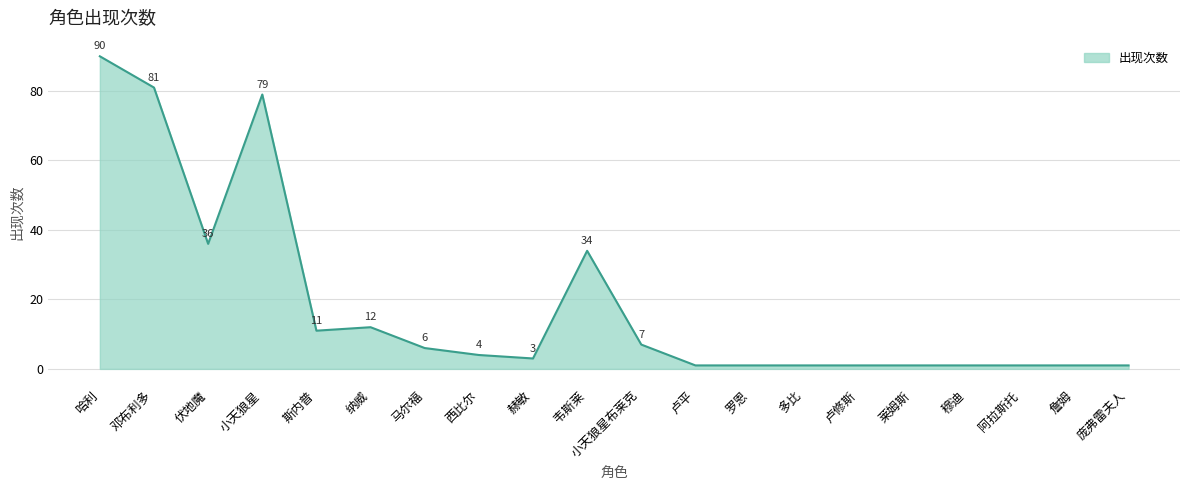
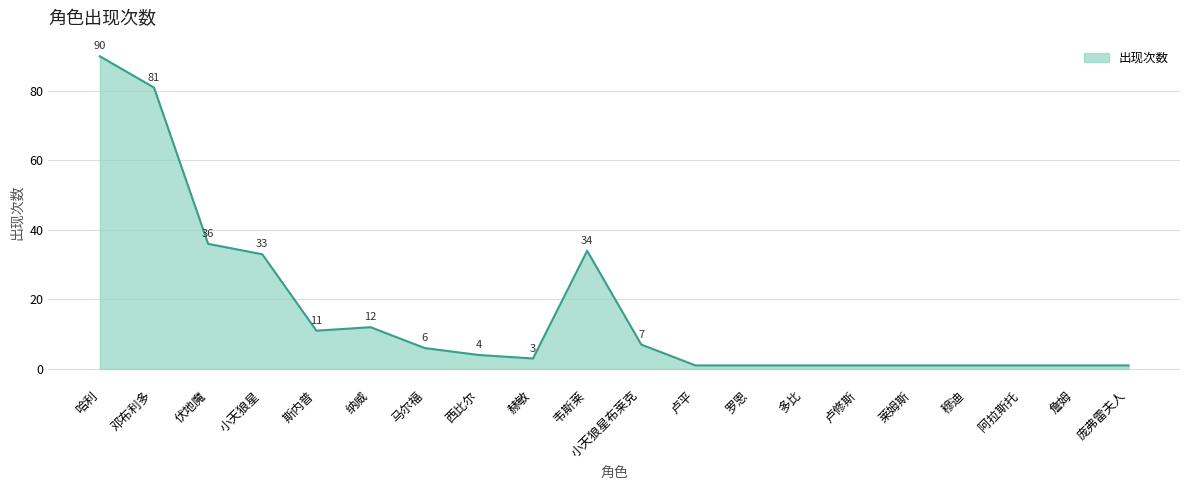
小天狼星: 79 -> 33
